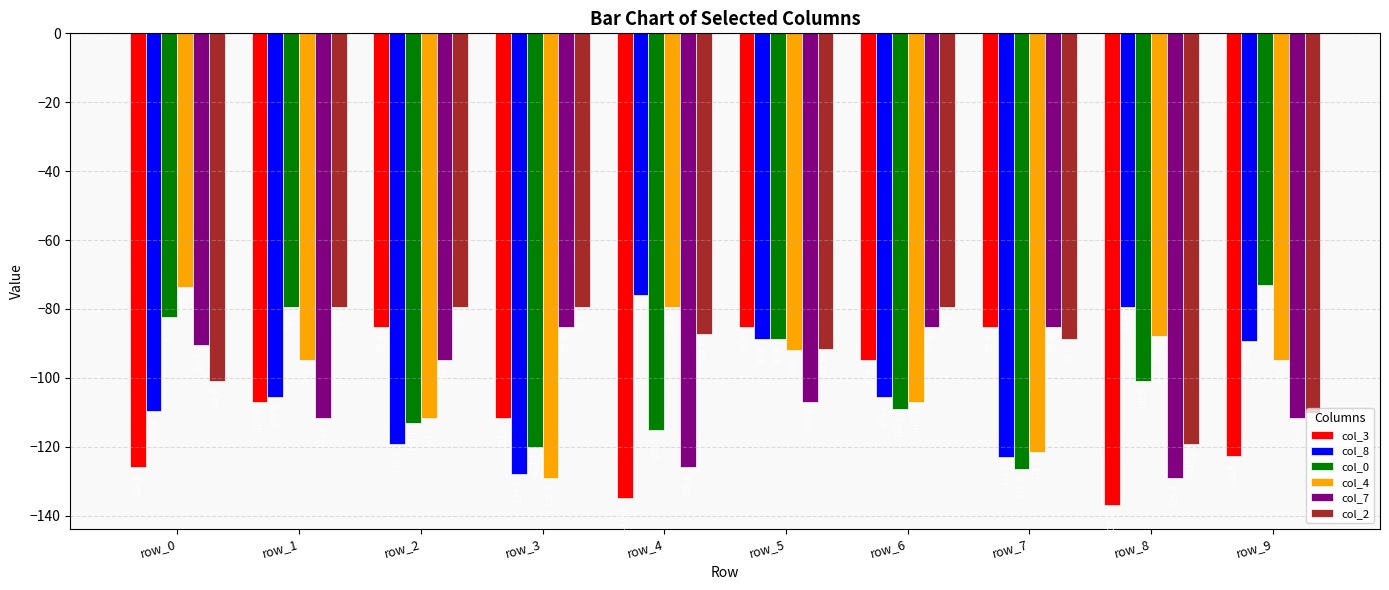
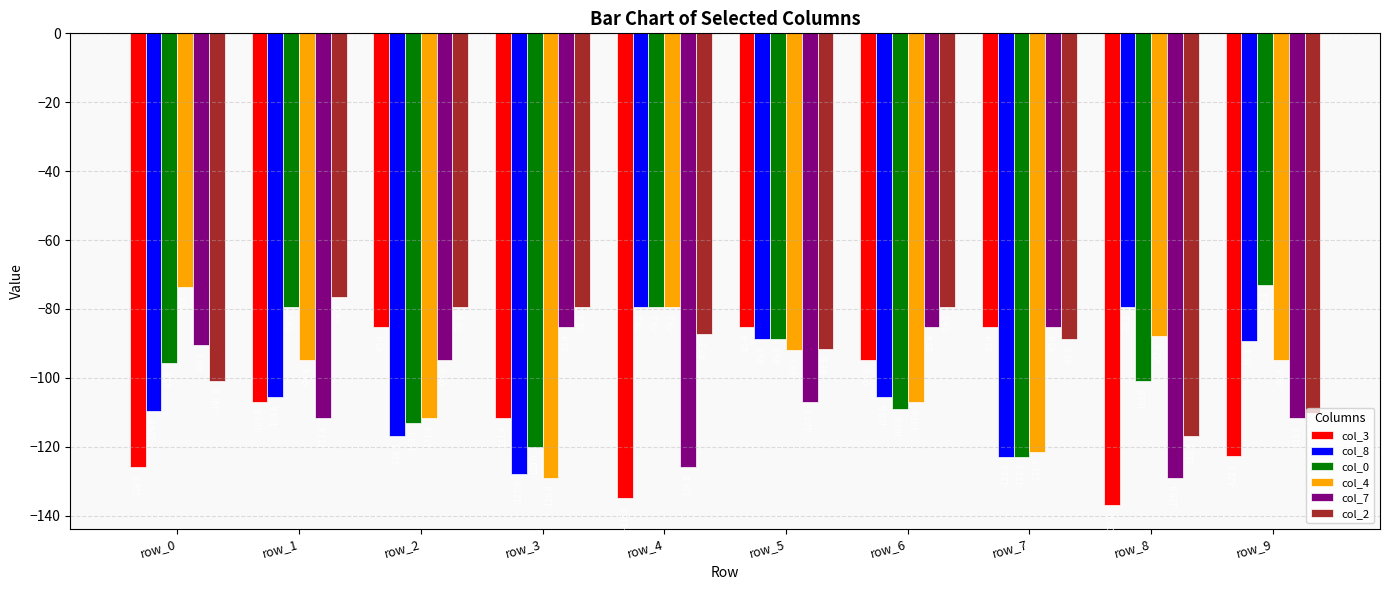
col_0, row_0: -82 -> -96
col_2, row_1: -79 -> -77
col_8, row_2: -119 -> -117
col_8, row_4: -76 -> -79
col_0, row_4: -115 -> -79
col_0, row_7: -127 -> -123
col_2, row_8: -119 -> -117
